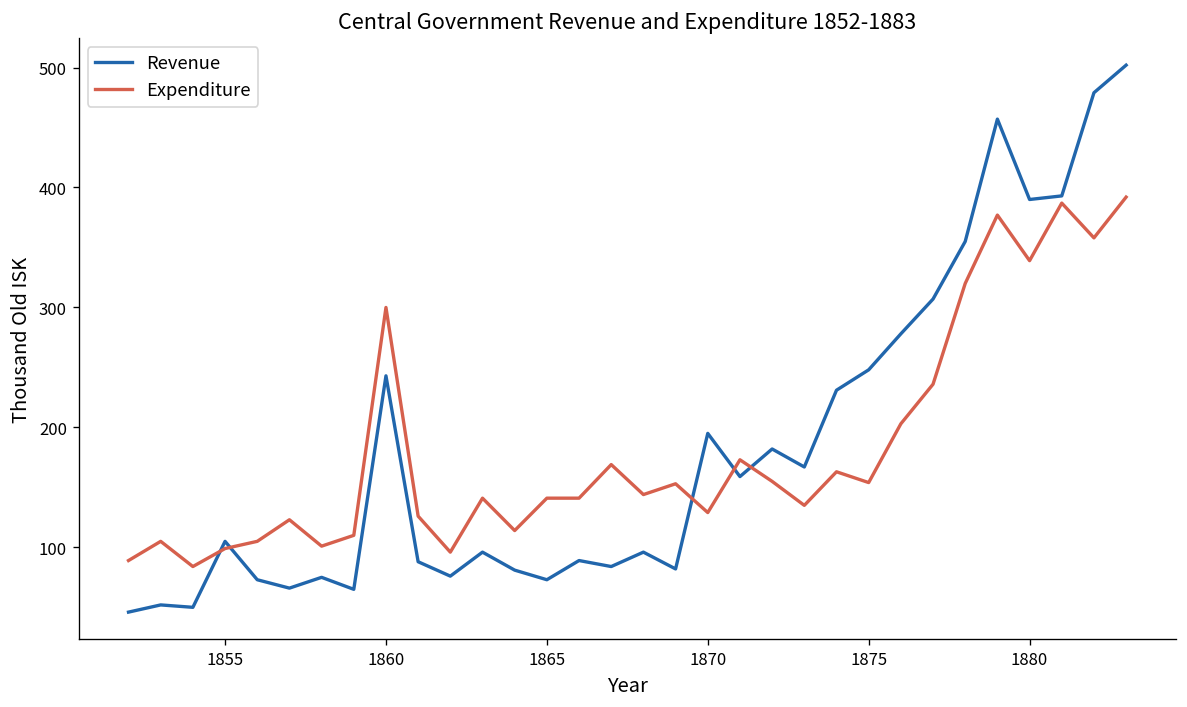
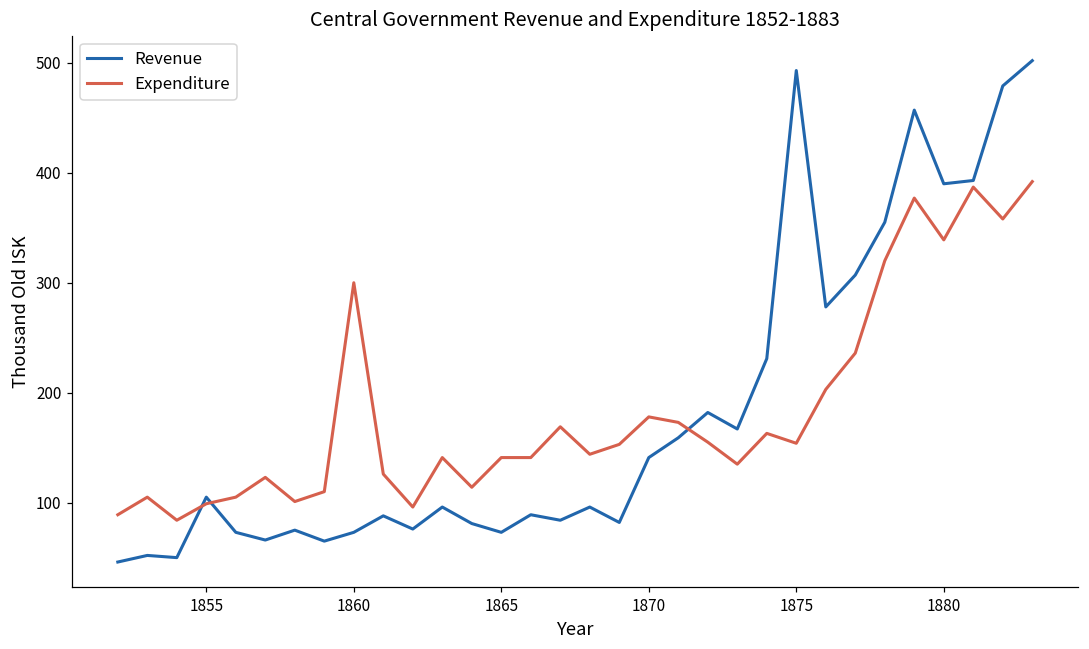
Revenue, 1860: 240 -> 70
Revenue, 1870: 200 -> 140
Expenditure, 1870: 130 -> 180
Revenue, 1875: 250 -> 490
